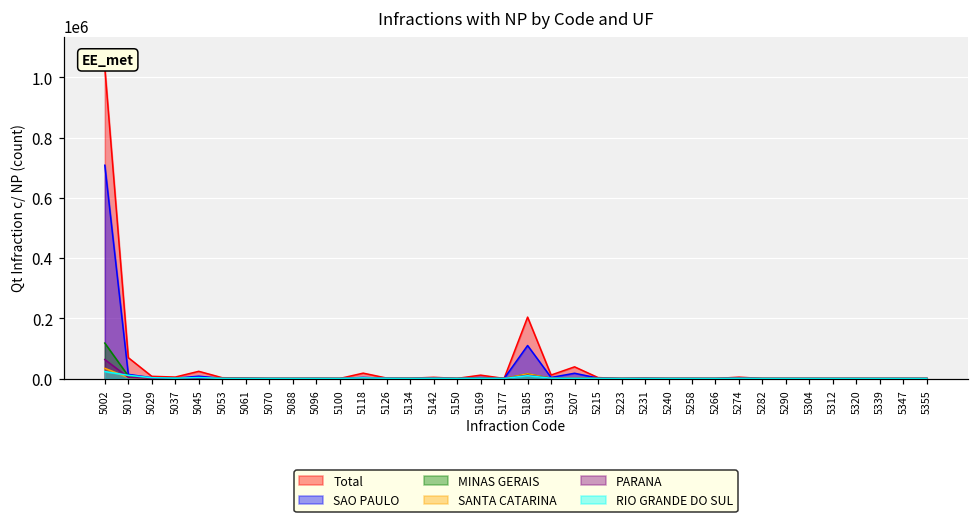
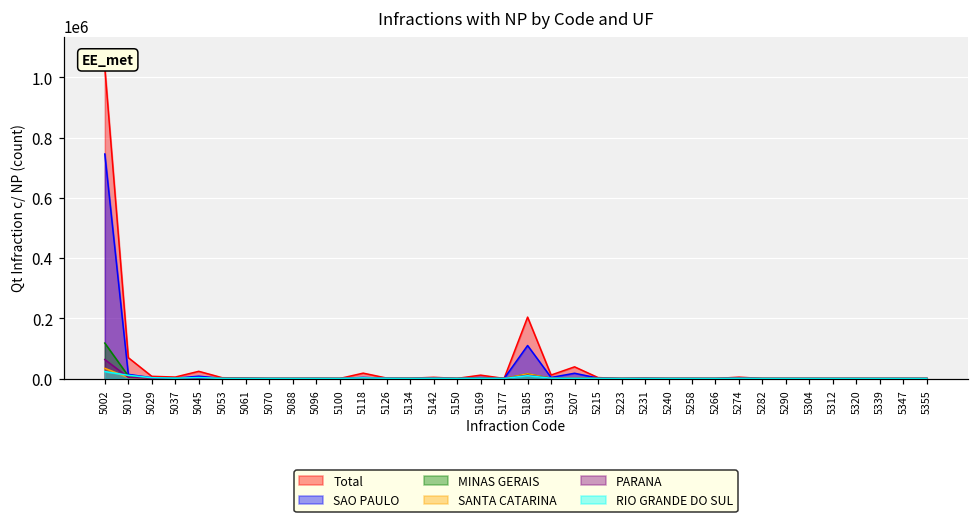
SAO PAULO, 5002: 710000 -> 750000
